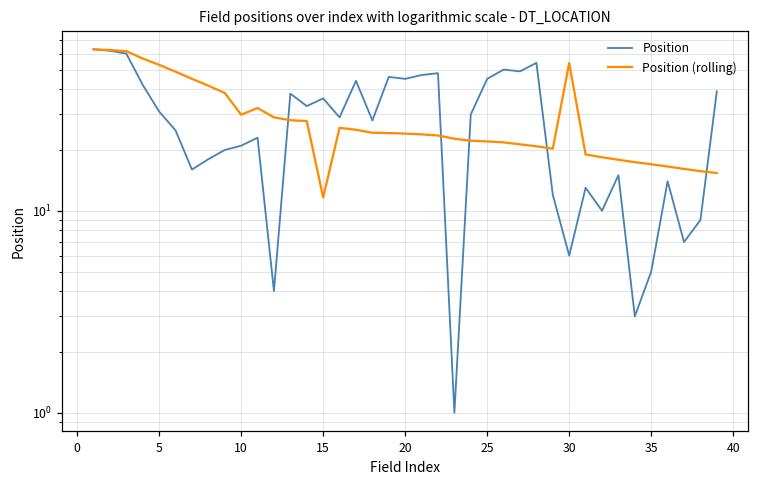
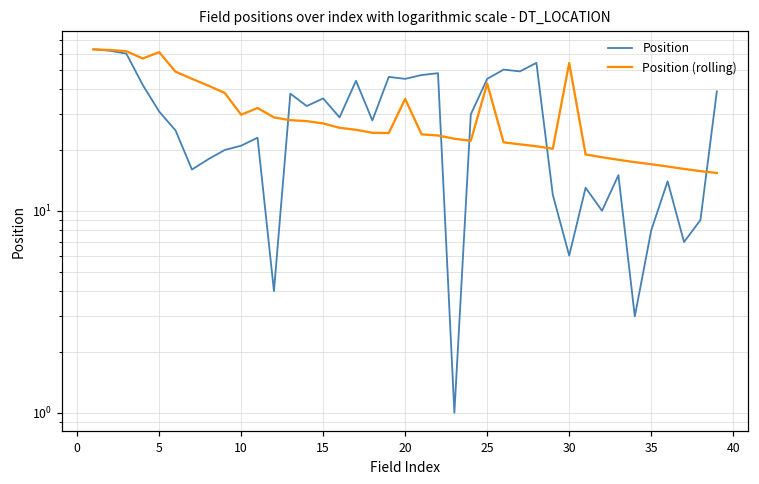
Position (rolling), 5: 53 -> 61
Position (rolling), 15: 12 -> 27
Position (rolling), 20: 24 -> 36
Position (rolling), 25: 22 -> 43
Position, 35: 5 -> 8
